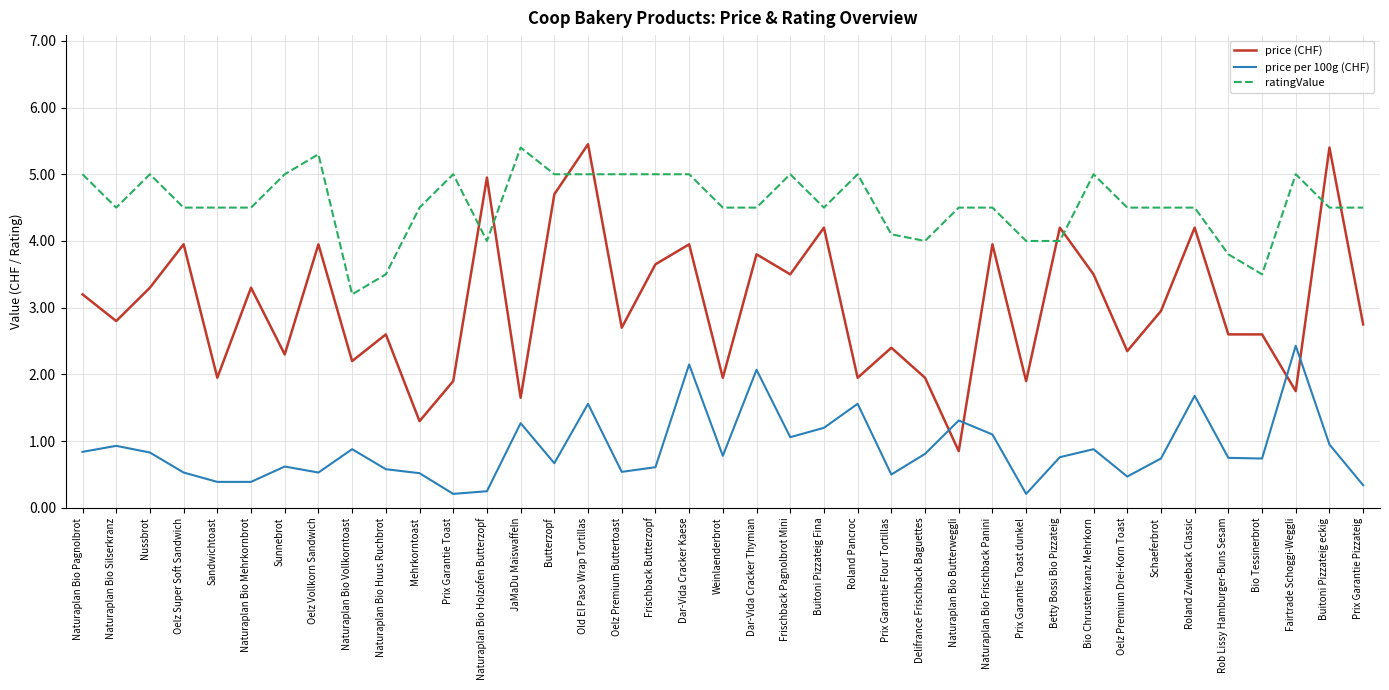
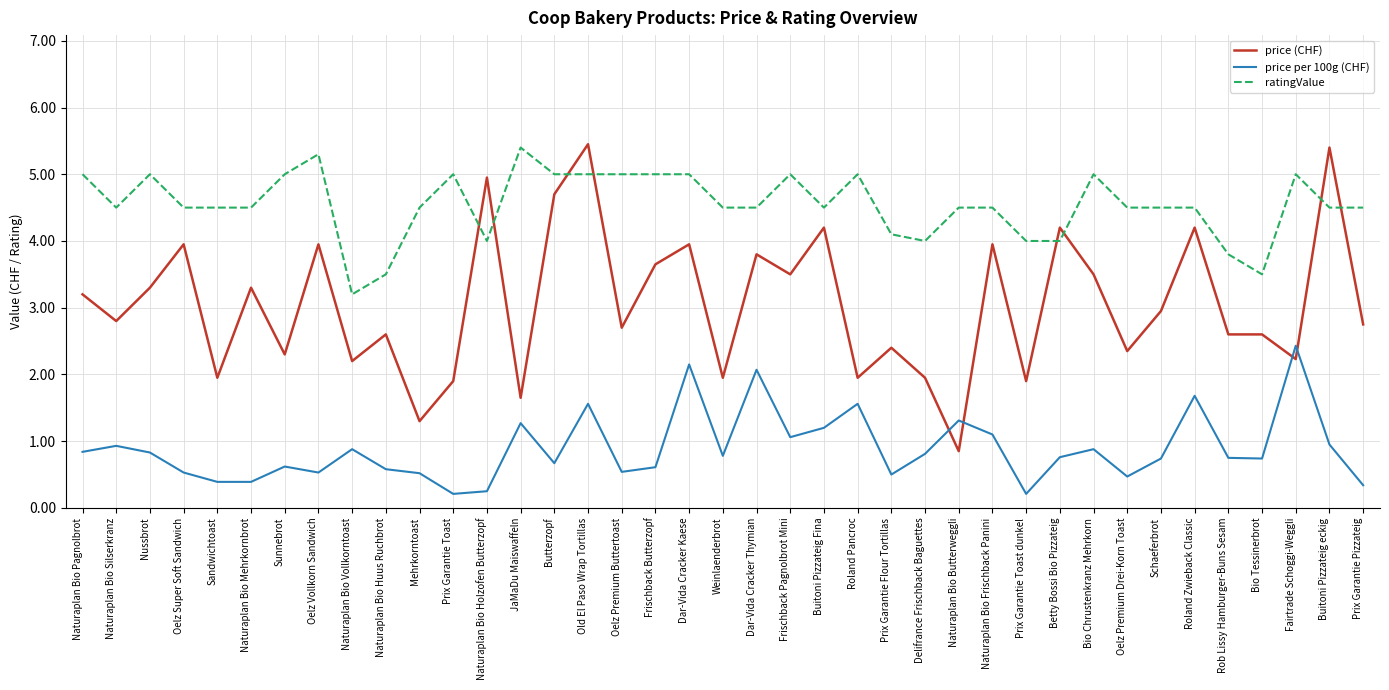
price (CHF), Fairtrade Schoggi-Weggli: 1.8 -> 2.2
